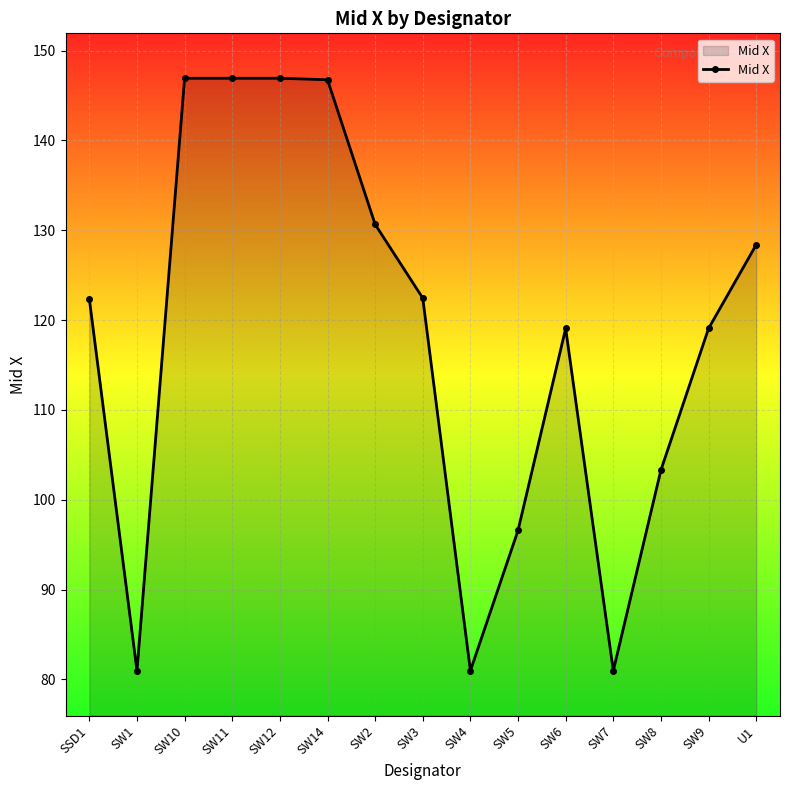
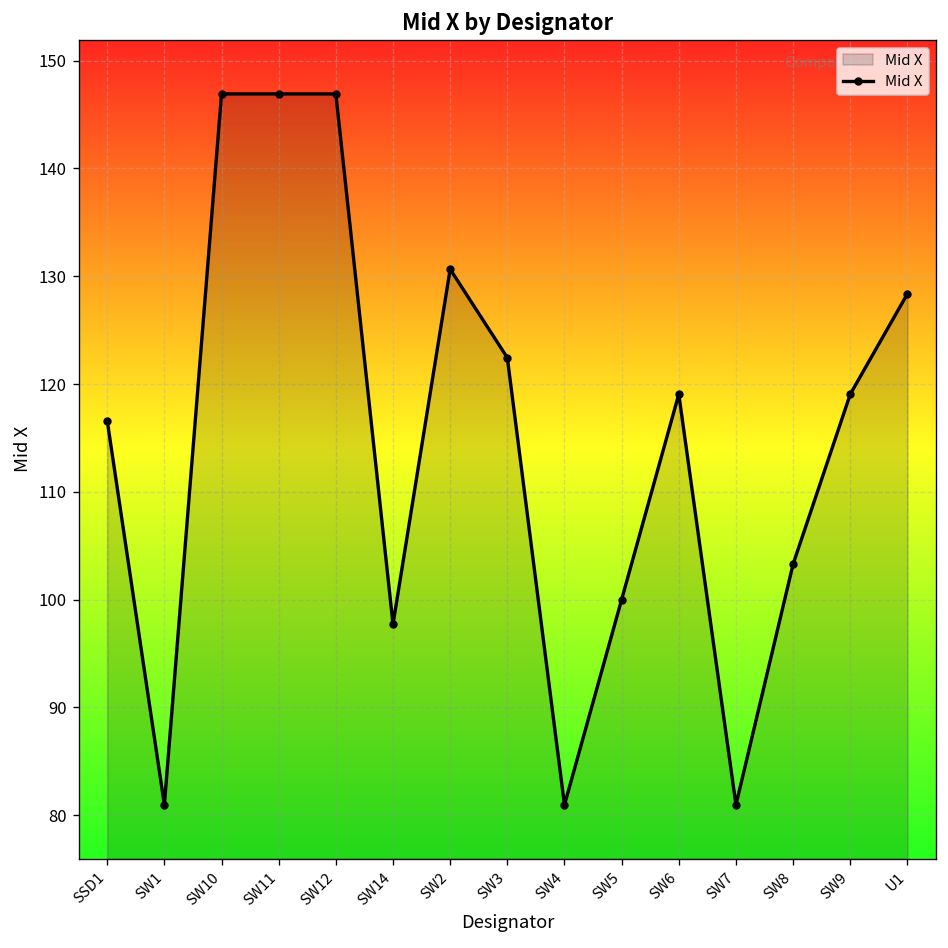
SSD1: 122 -> 117
SW14: 147 -> 98
SW5: 97 -> 100
